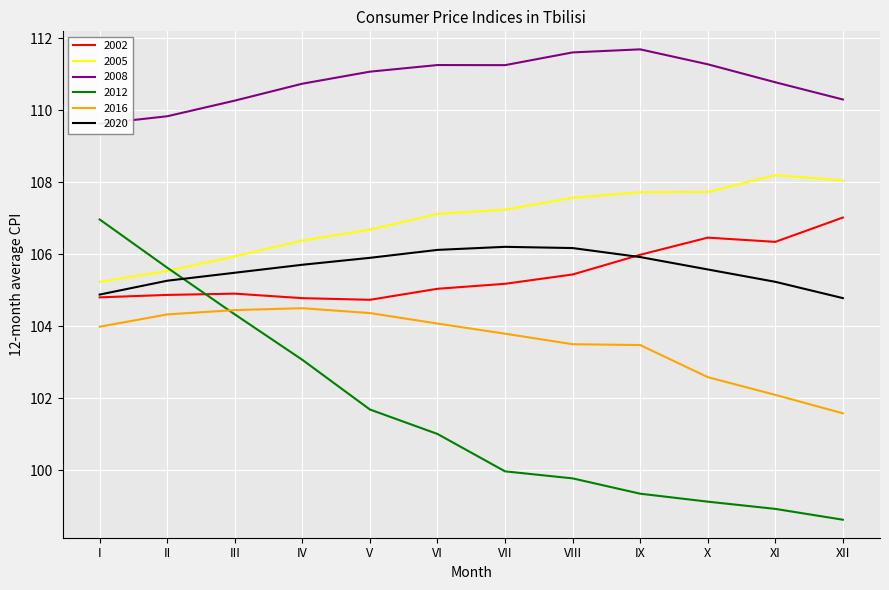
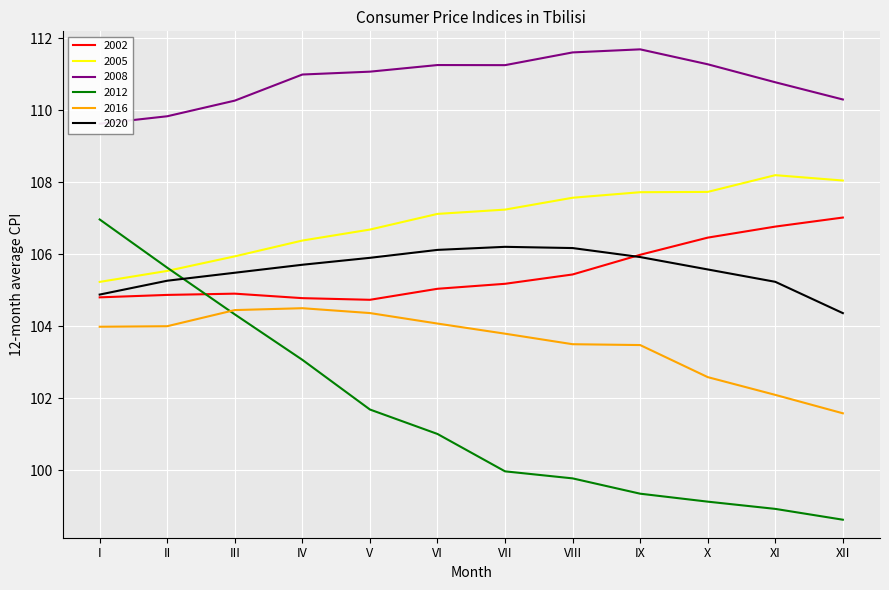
2016, II: 104.3 -> 104.0
2008, IV: 110.7 -> 111.0
2002, XI: 106.3 -> 106.8
2020, XII: 104.8 -> 104.4
